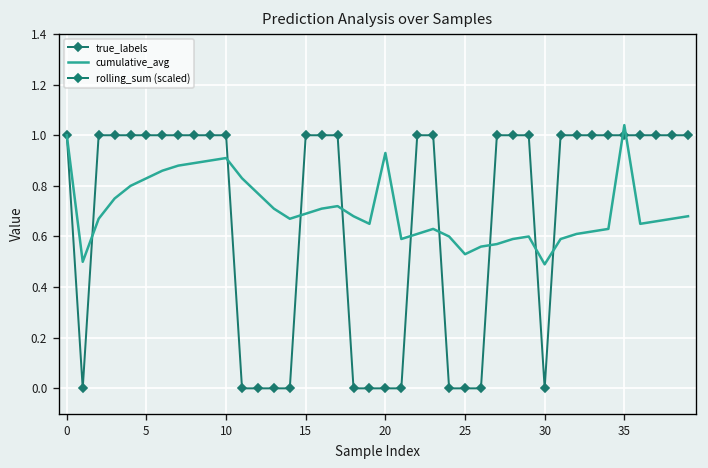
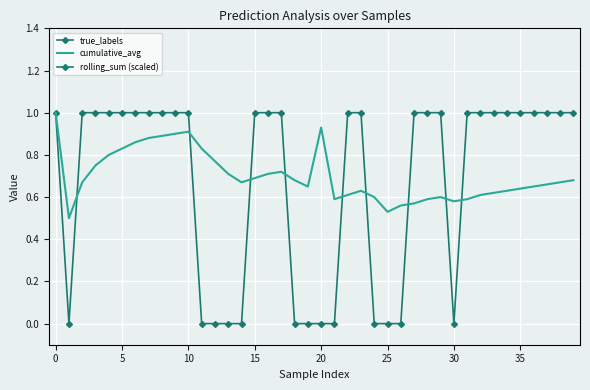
cumulative_avg, 30: 0.49 -> 0.58
cumulative_avg, 35: 1.04 -> 0.64
